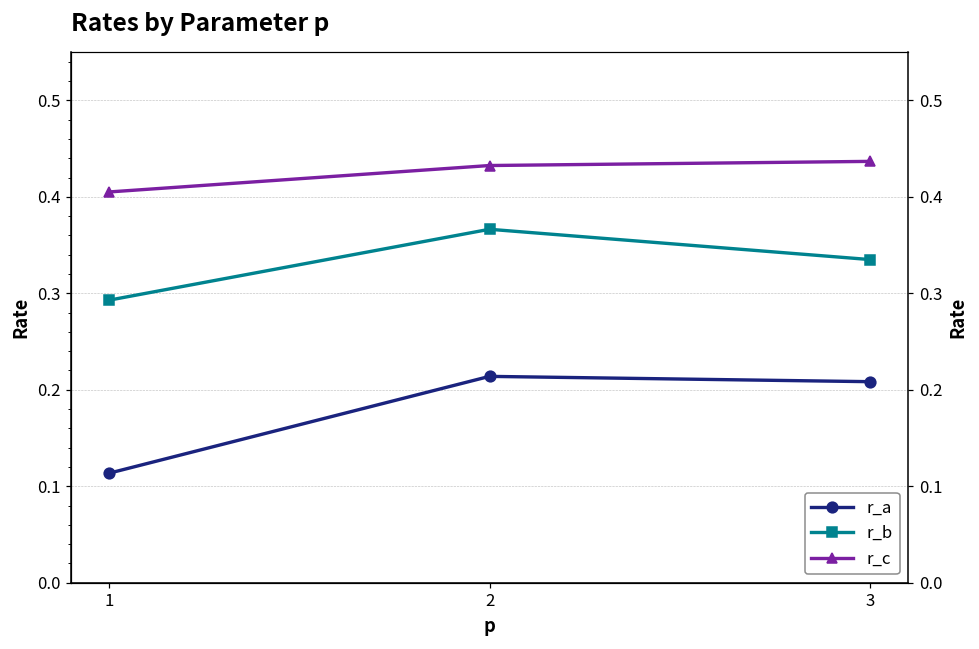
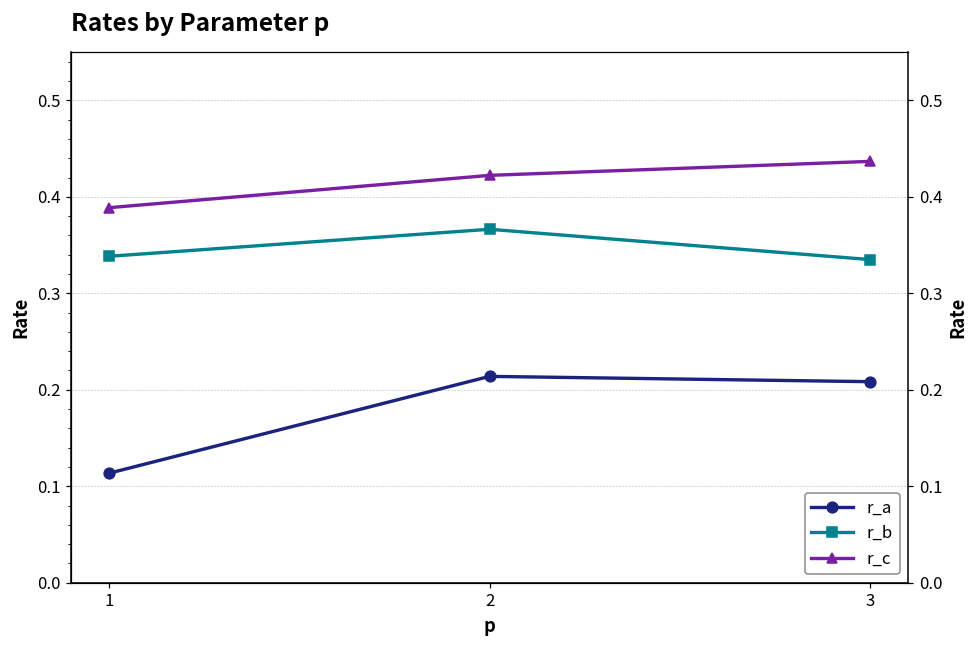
r_b, 1: 0.29 -> 0.34
r_c, 1: 0.41 -> 0.39
r_c, 2: 0.43 -> 0.42
